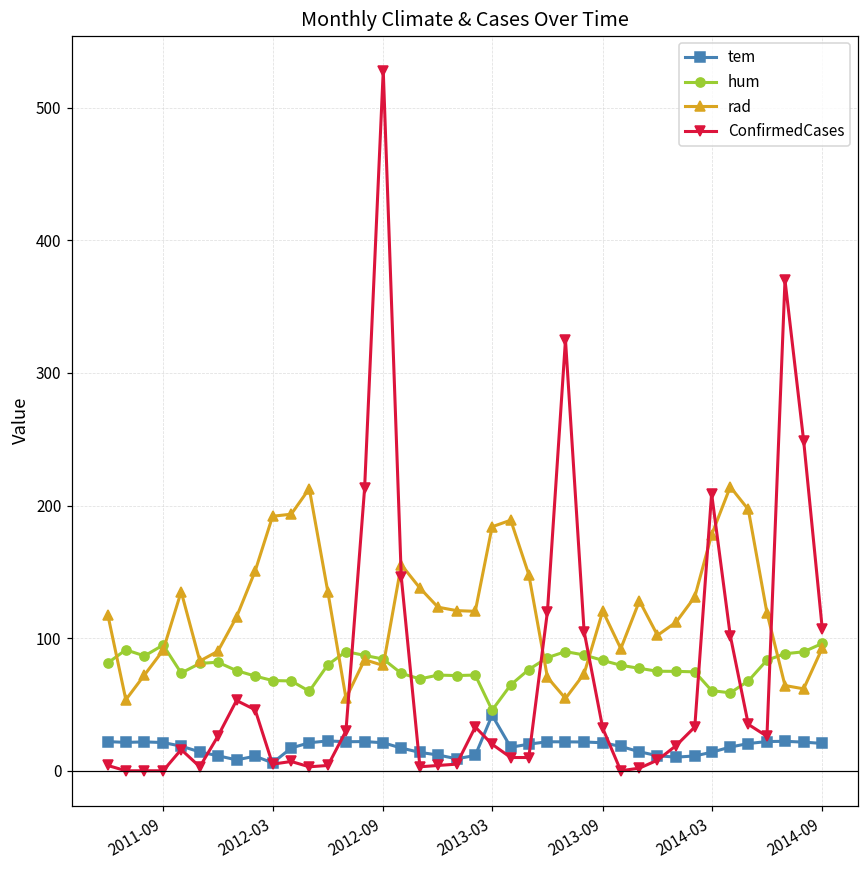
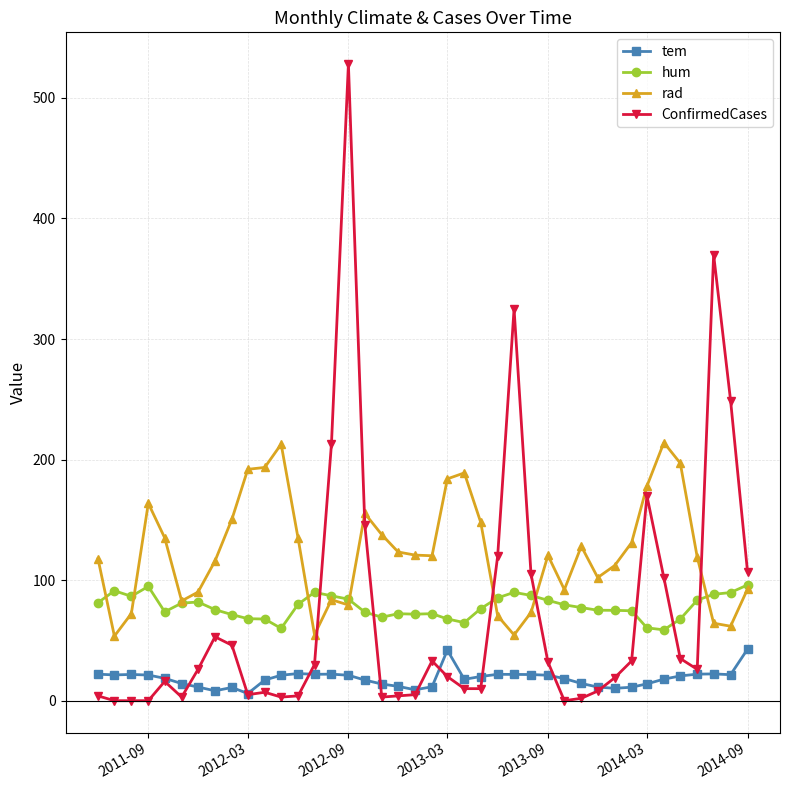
rad, 2011-09: 91 -> 164
hum, 2013-03: 46 -> 68
ConfirmedCases, 2014-03: 209 -> 170
tem, 2014-09: 21 -> 43
